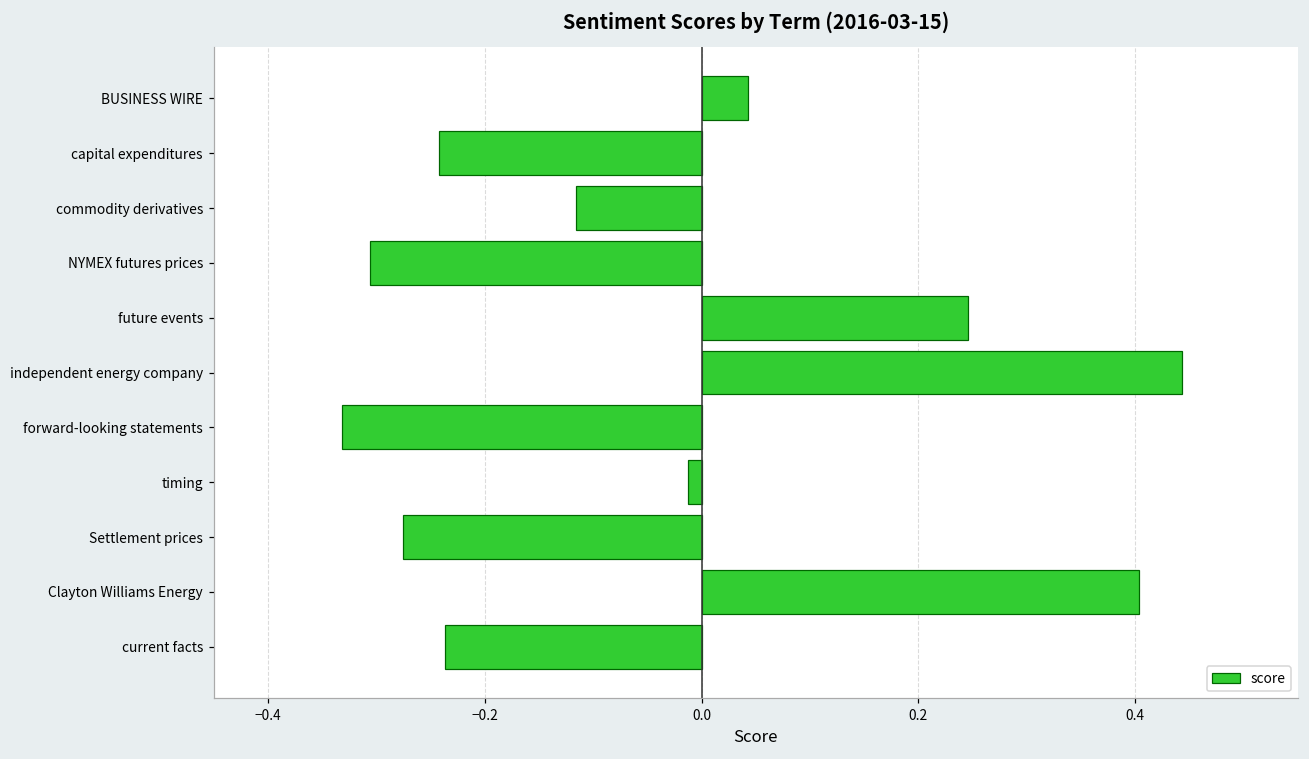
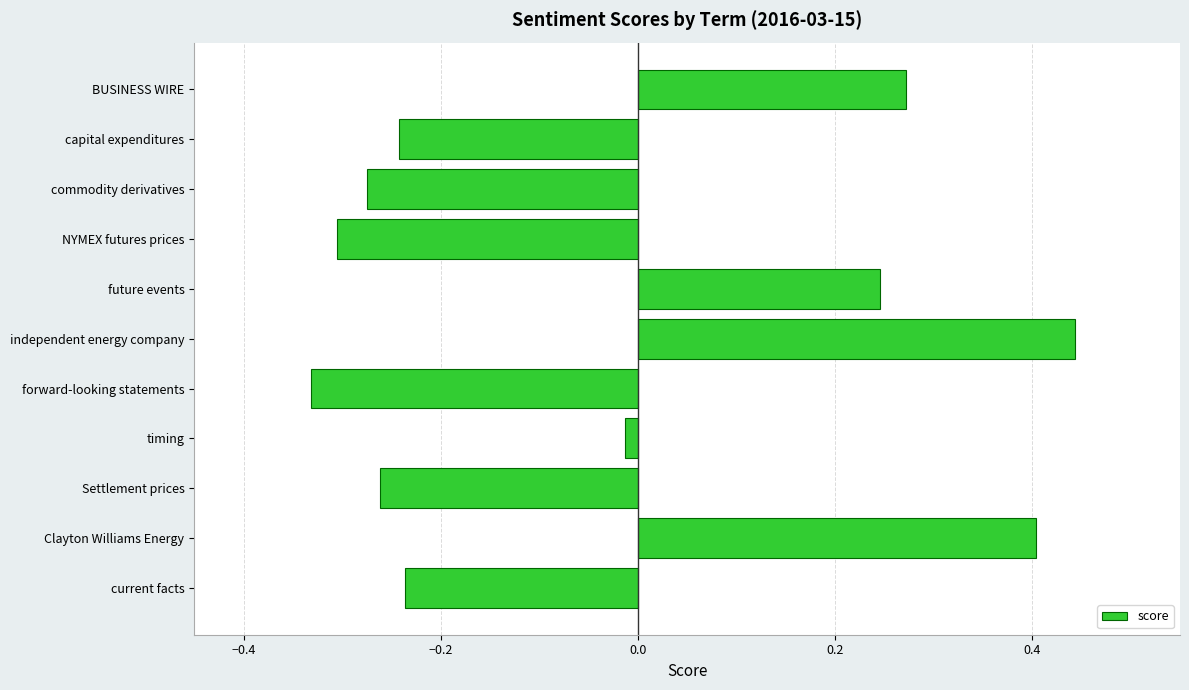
BUSINESS WIRE: 0.04 -> 0.27
commodity derivatives: -0.12 -> -0.28
Settlement prices: -0.28 -> -0.26
